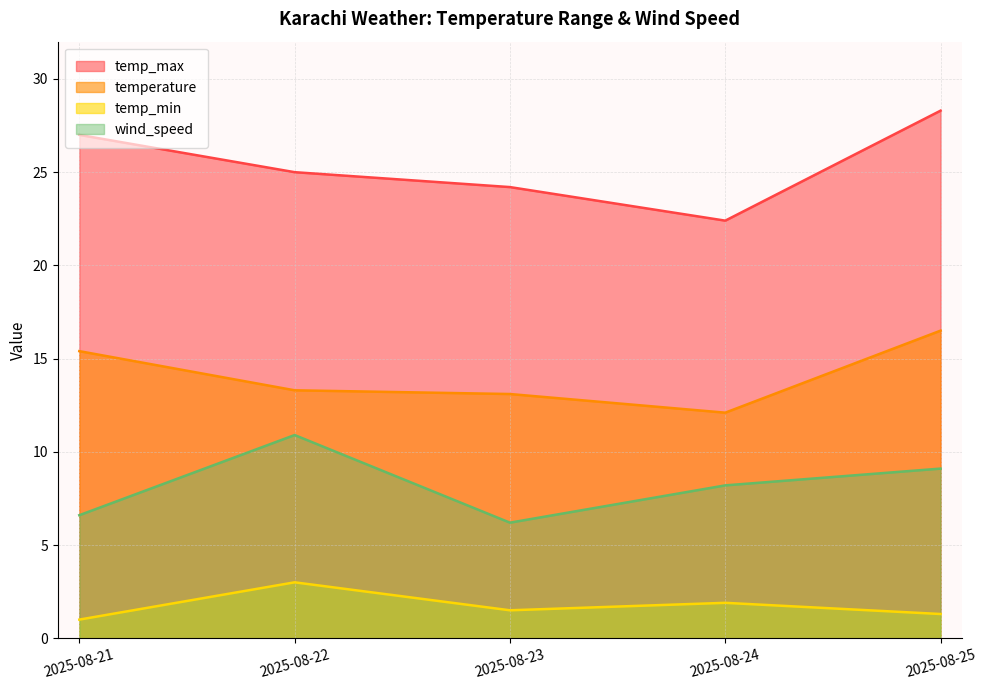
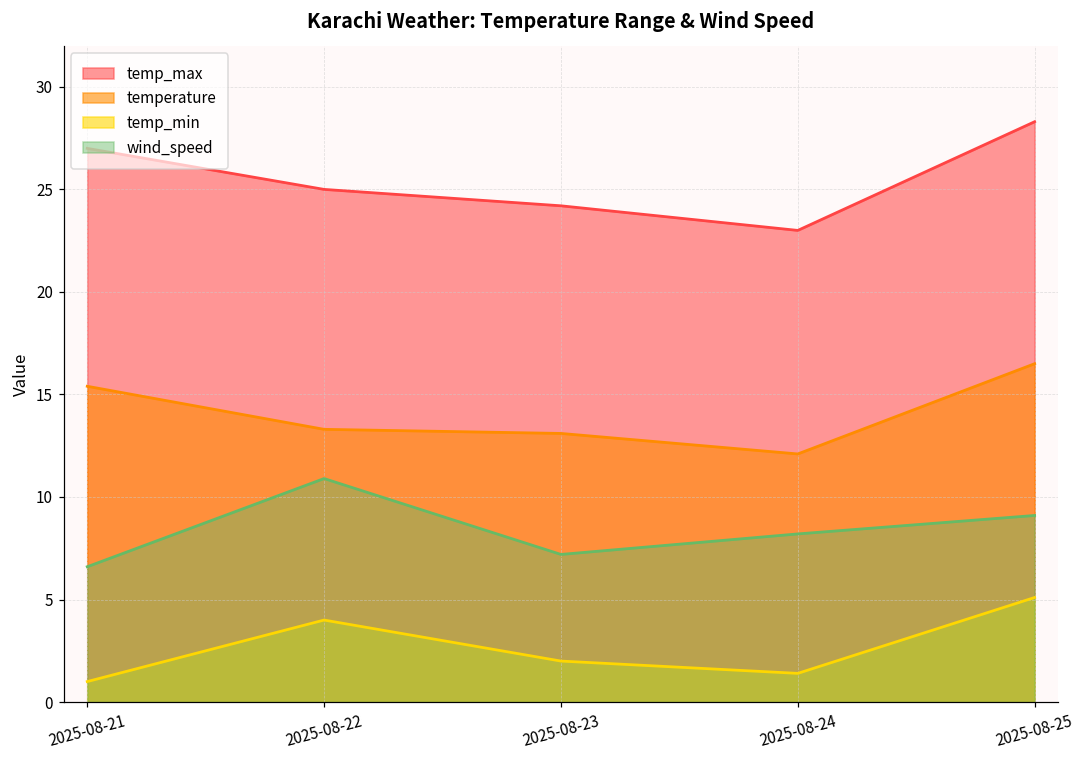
temp_min, 2025-08-22: 3 -> 4
temp_min, 2025-08-23: 1.5 -> 2.0
wind_speed, 2025-08-23: 6.2 -> 7.2
temp_max, 2025-08-24: 22.4 -> 23.0
temp_min, 2025-08-24: 1.9 -> 1.4
temp_min, 2025-08-25: 1.3 -> 5.1
